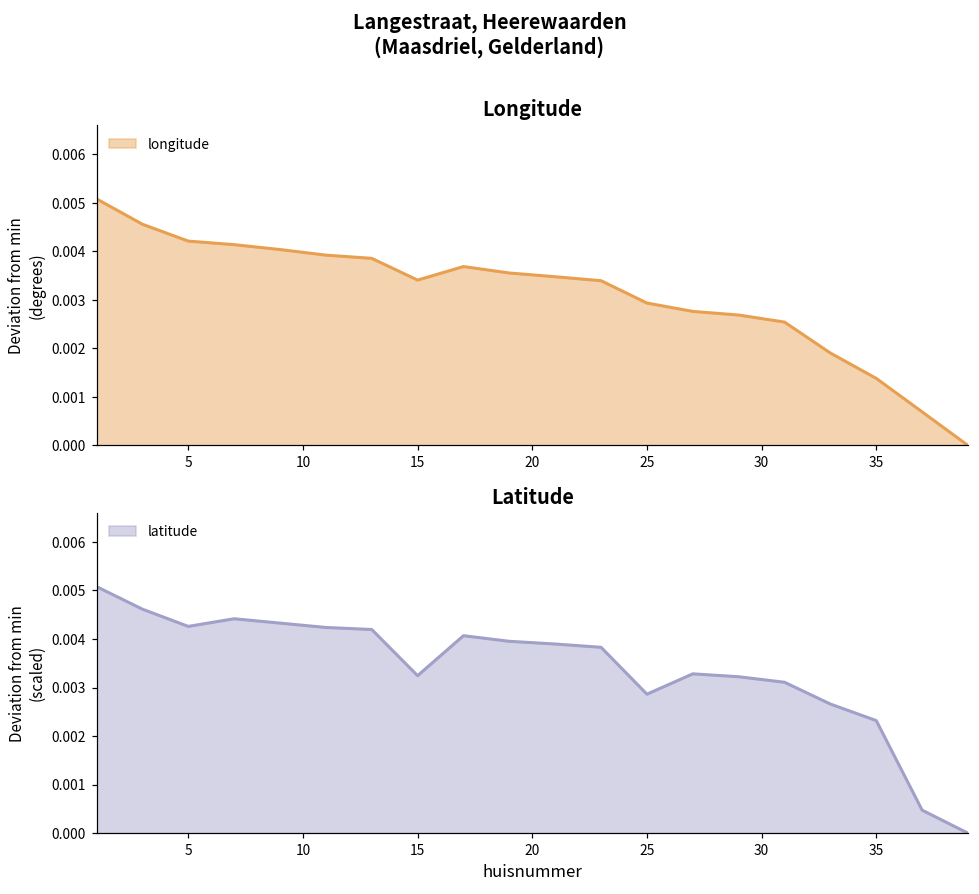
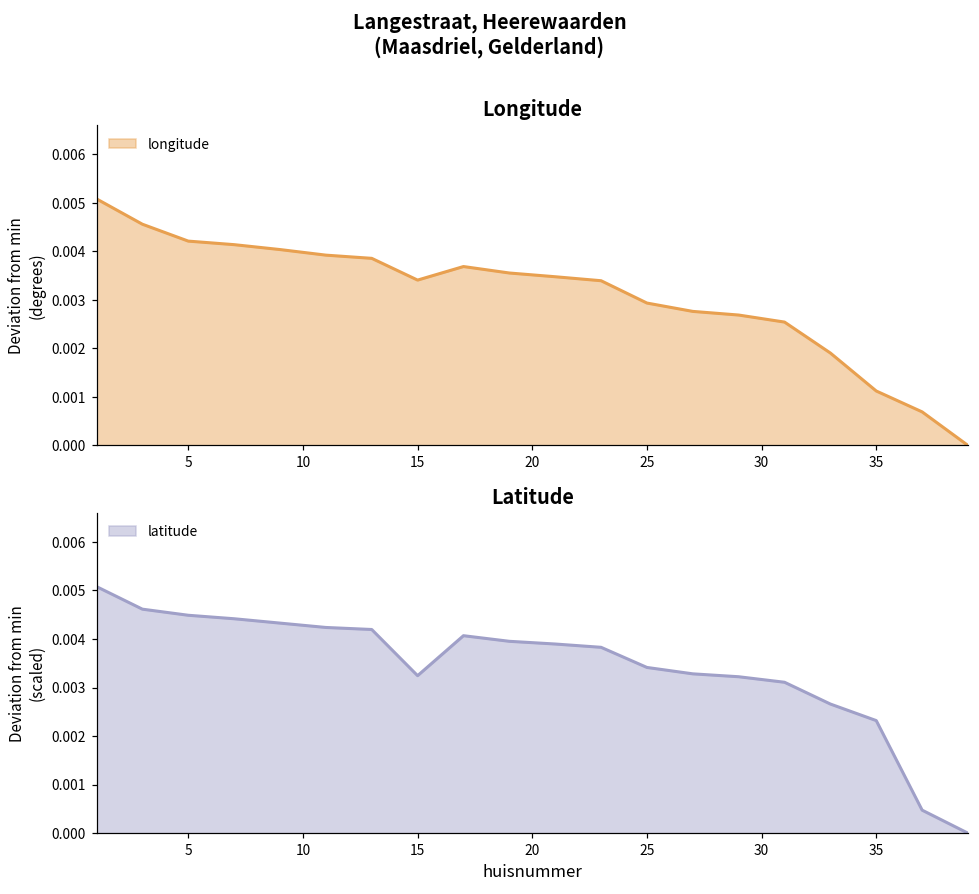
Longitude, 35: 0.0014 -> 0.0011
Latitude, 5: 0.0043 -> 0.0045
Latitude, 25: 0.0029 -> 0.0034
